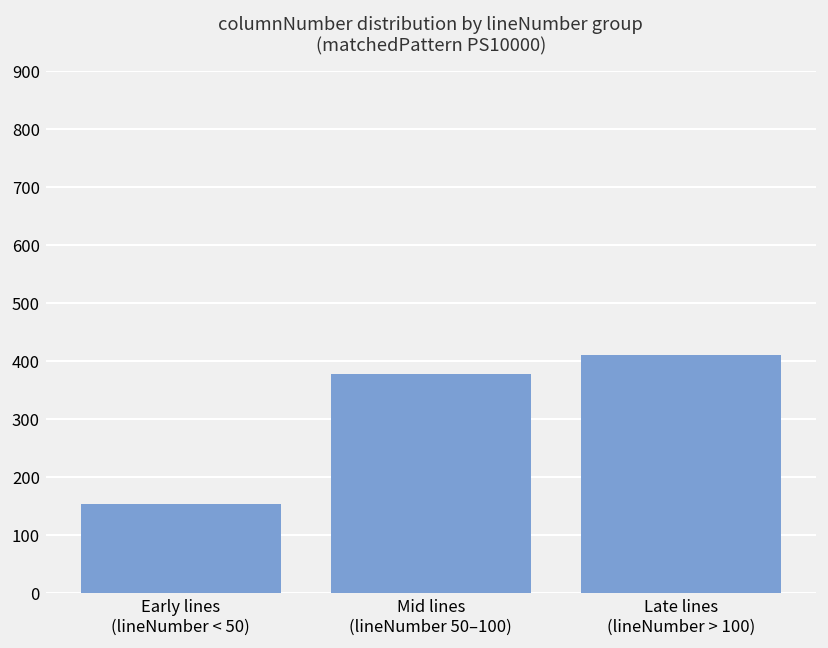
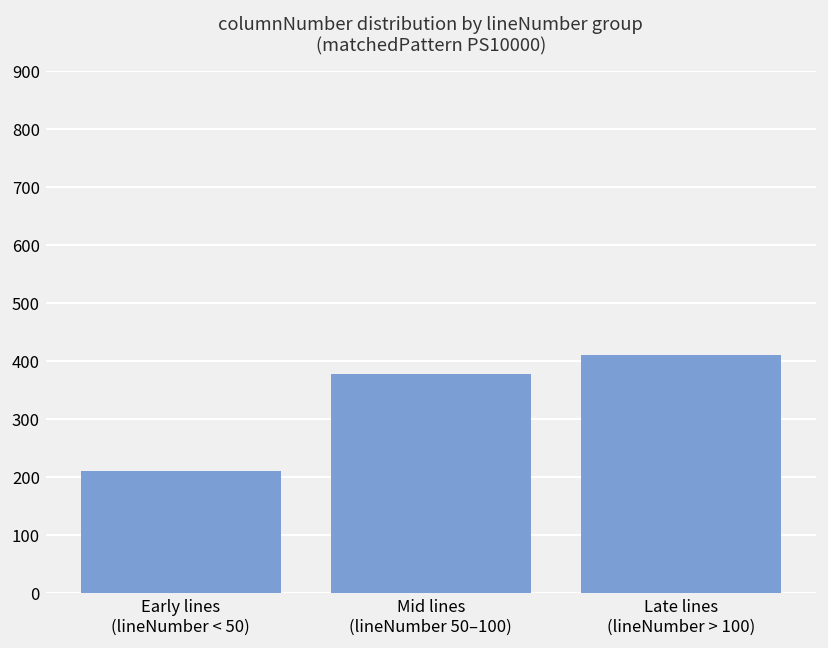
Early lines (lineNumber < 50): 150 -> 210
